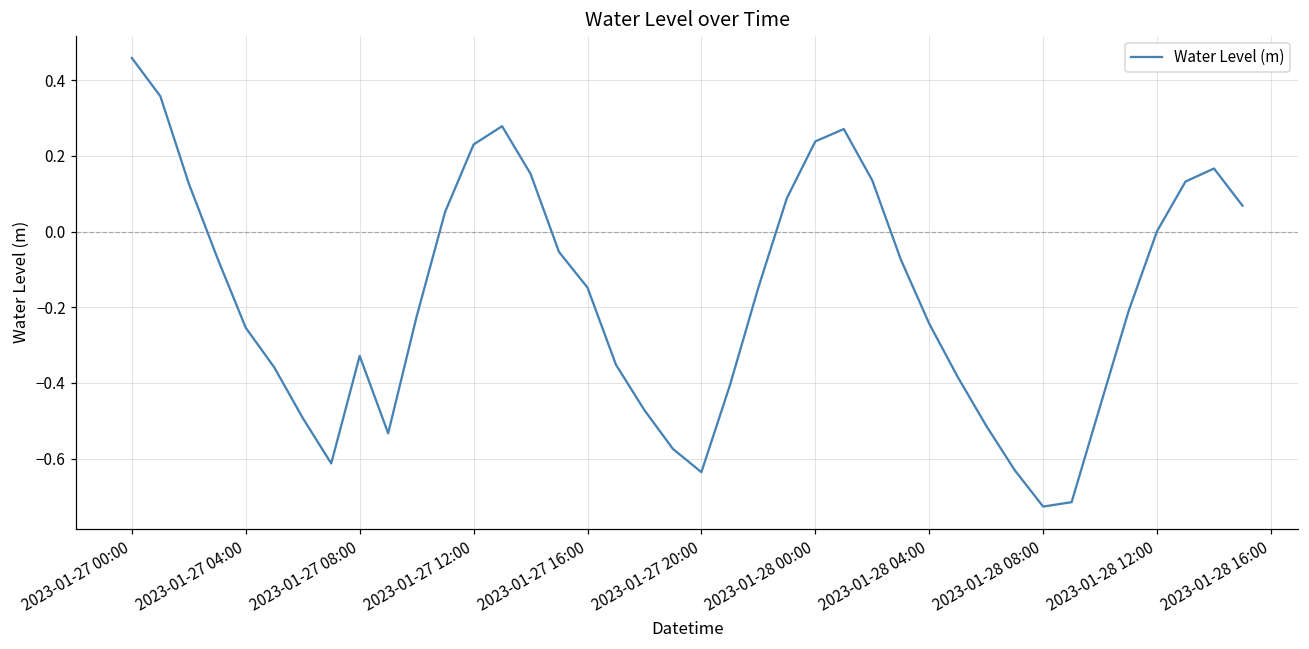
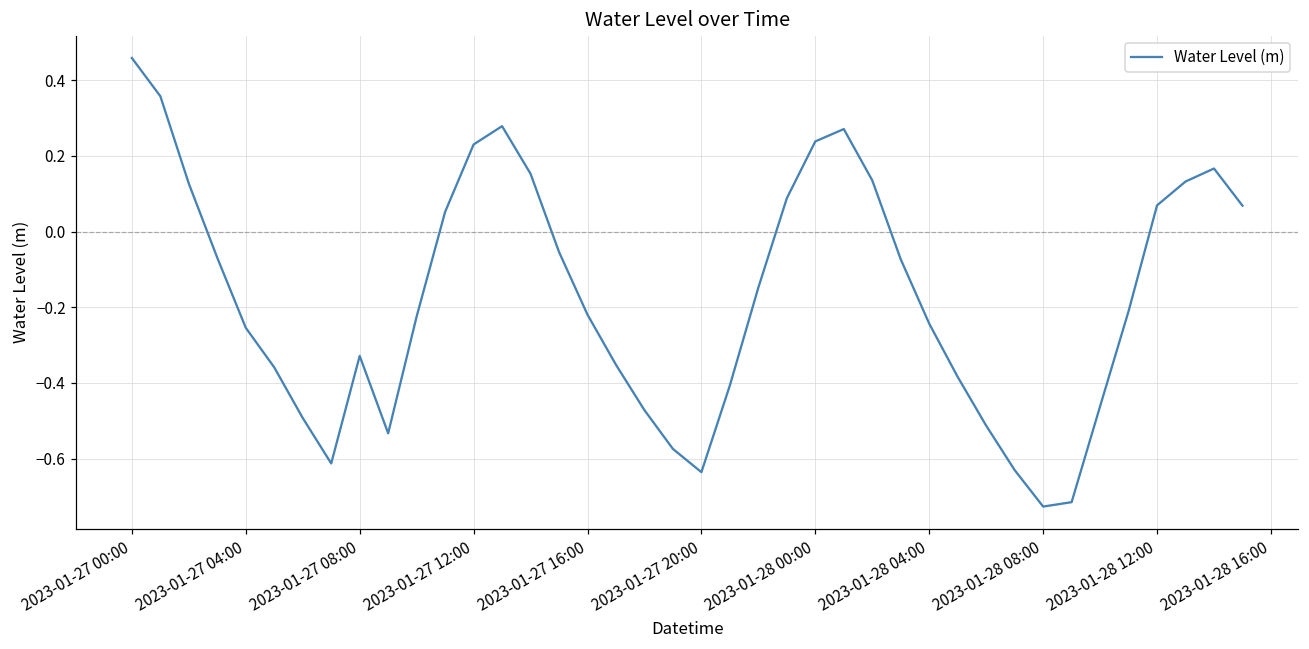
2023-01-27 16:00: -0.15 -> -0.22
2023-01-28 12:00: 0.00 -> 0.07
